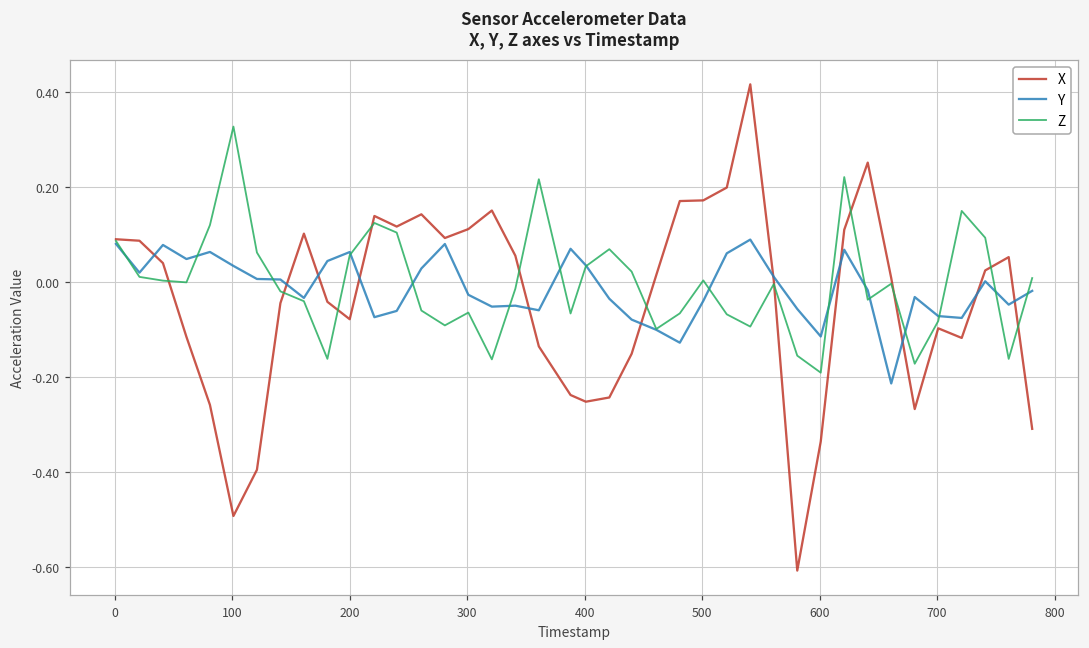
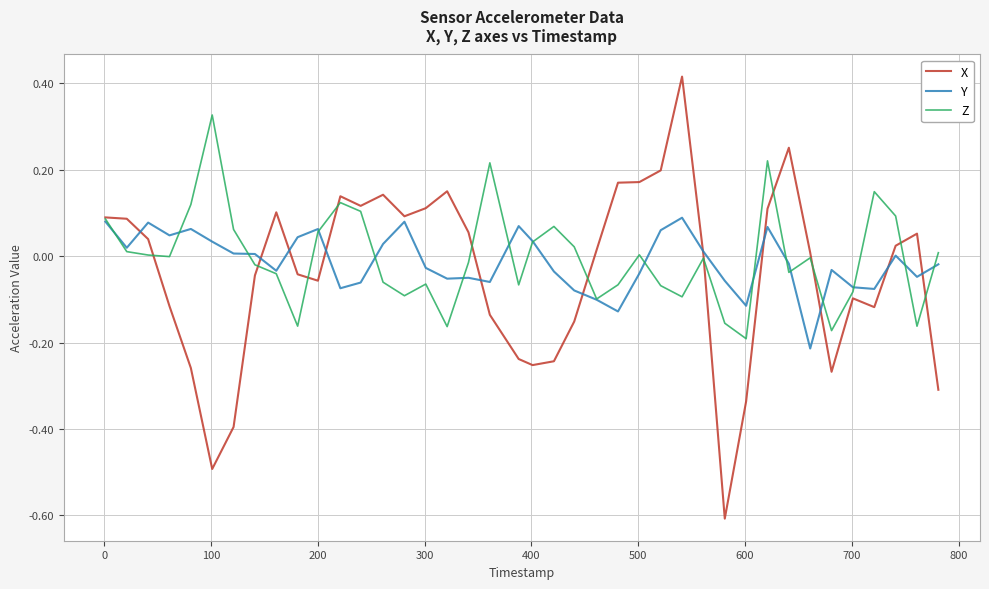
X, 200: -0.08 -> -0.06
